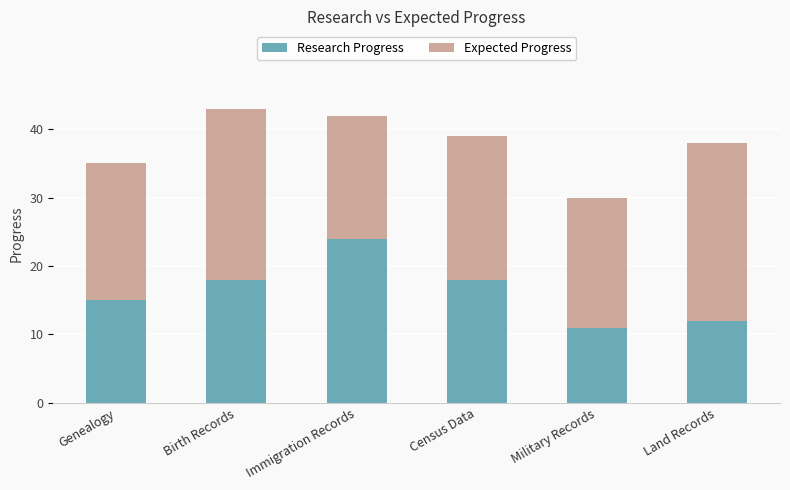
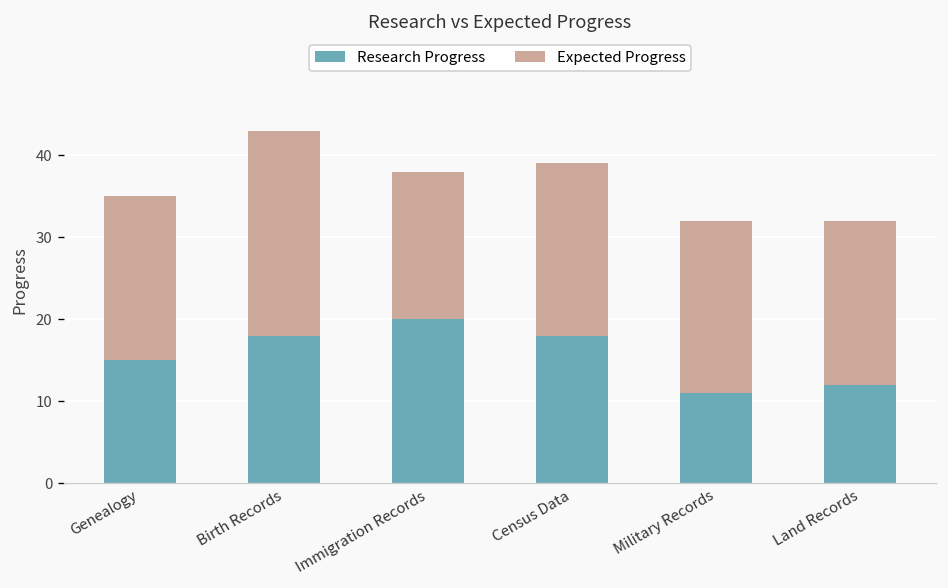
Research Progress, Immigration Records: 24 -> 20
Expected Progress, Military Records: 19 -> 21
Expected Progress, Land Records: 26 -> 20
